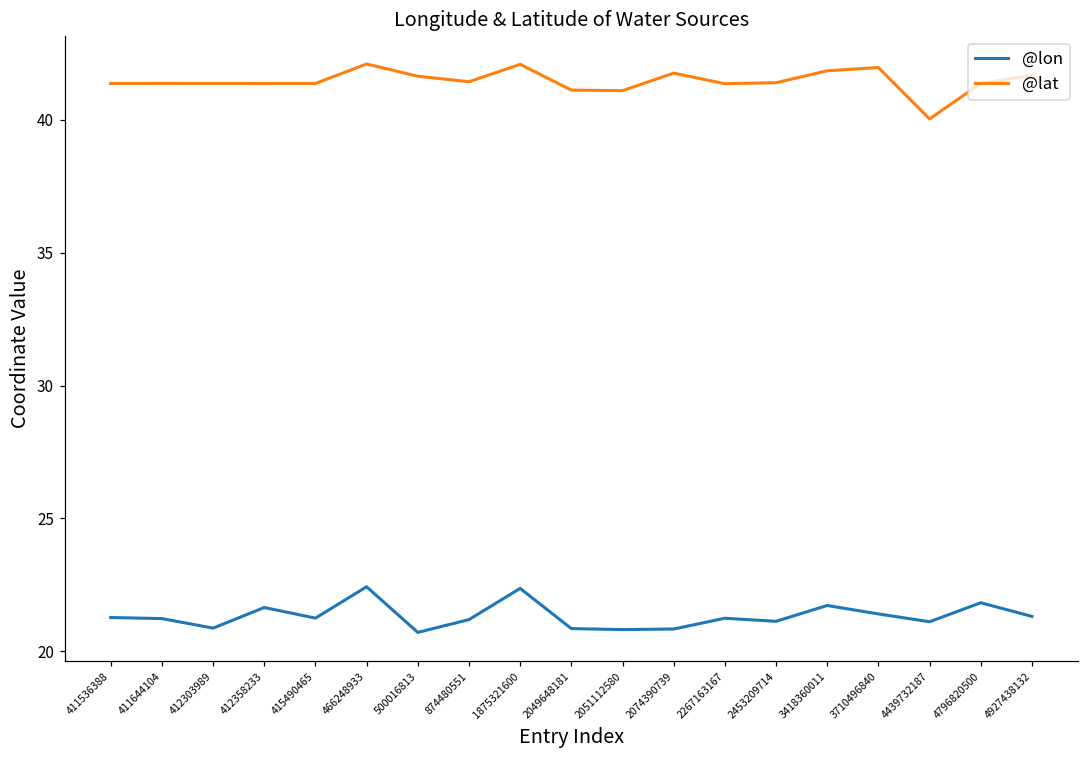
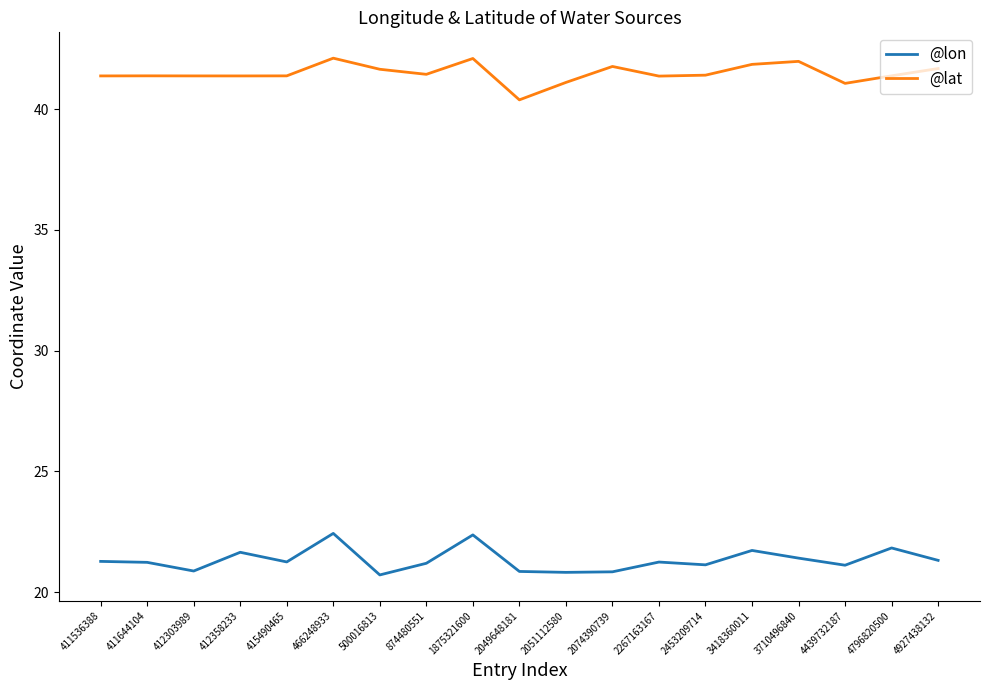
@lat, 2049648181: 41.1 -> 40.4
@lat, 4439732187: 40.0 -> 41.1
